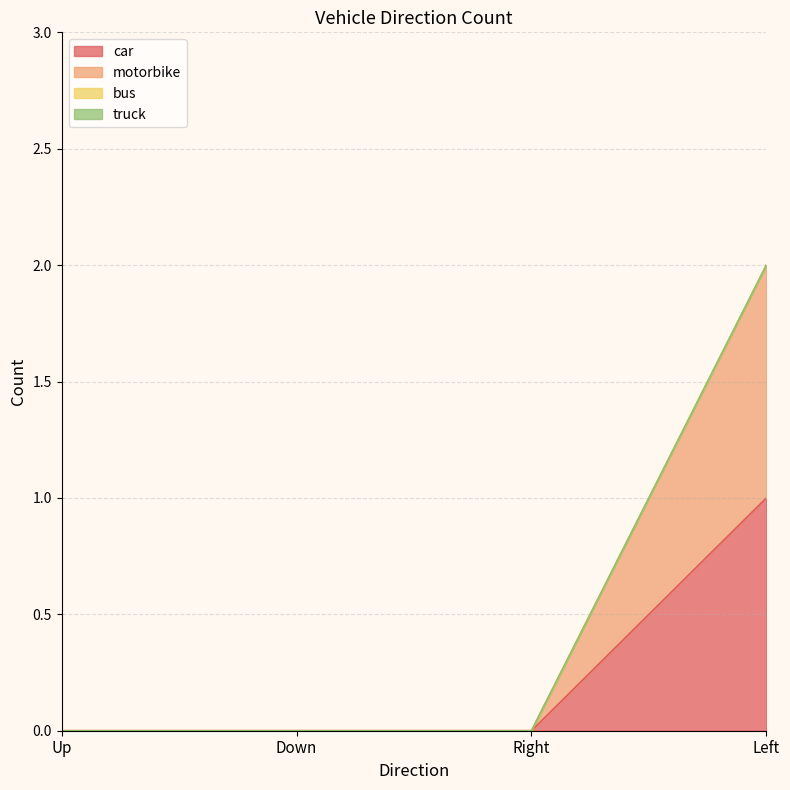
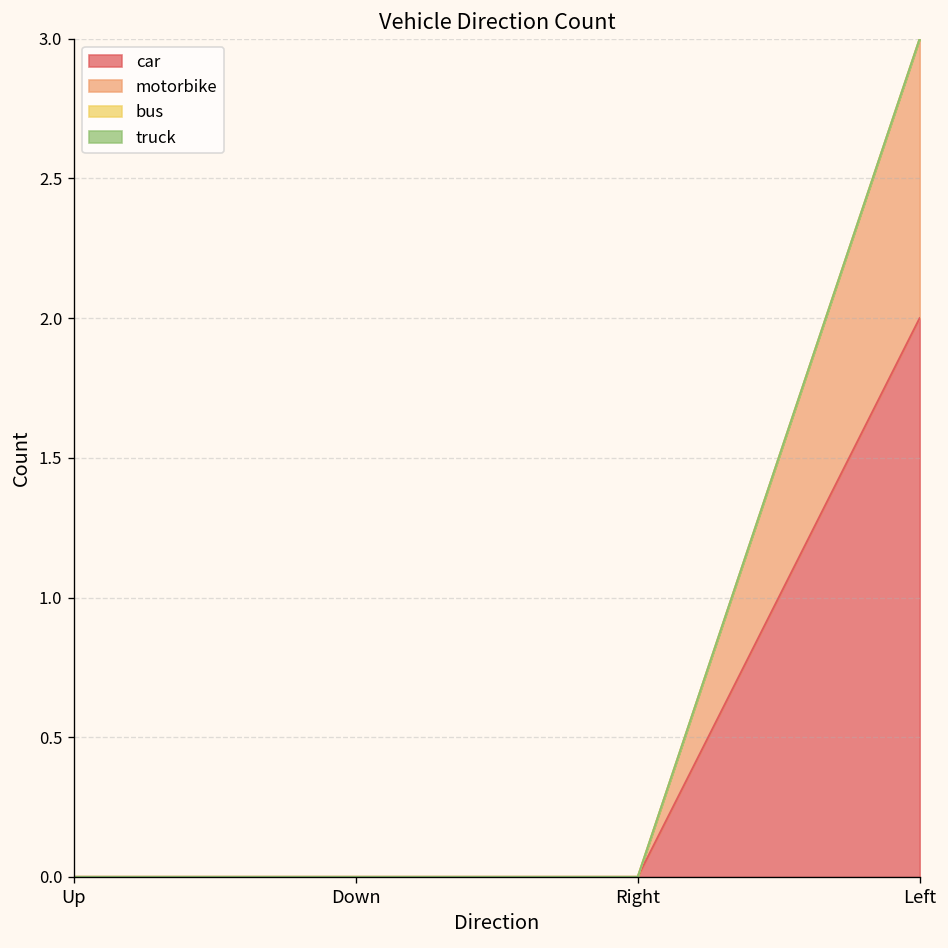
car, Left: 1 -> 2
